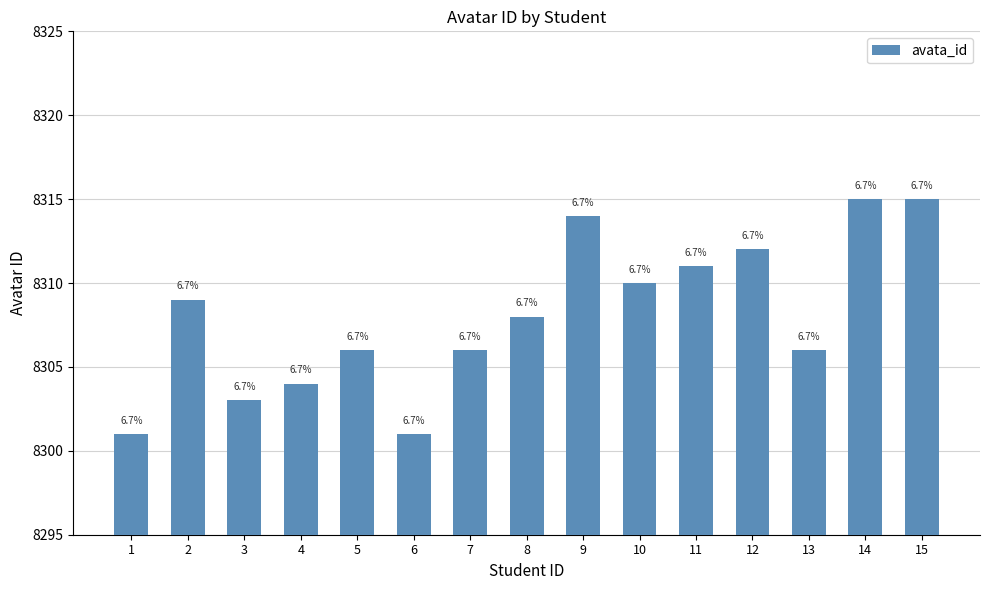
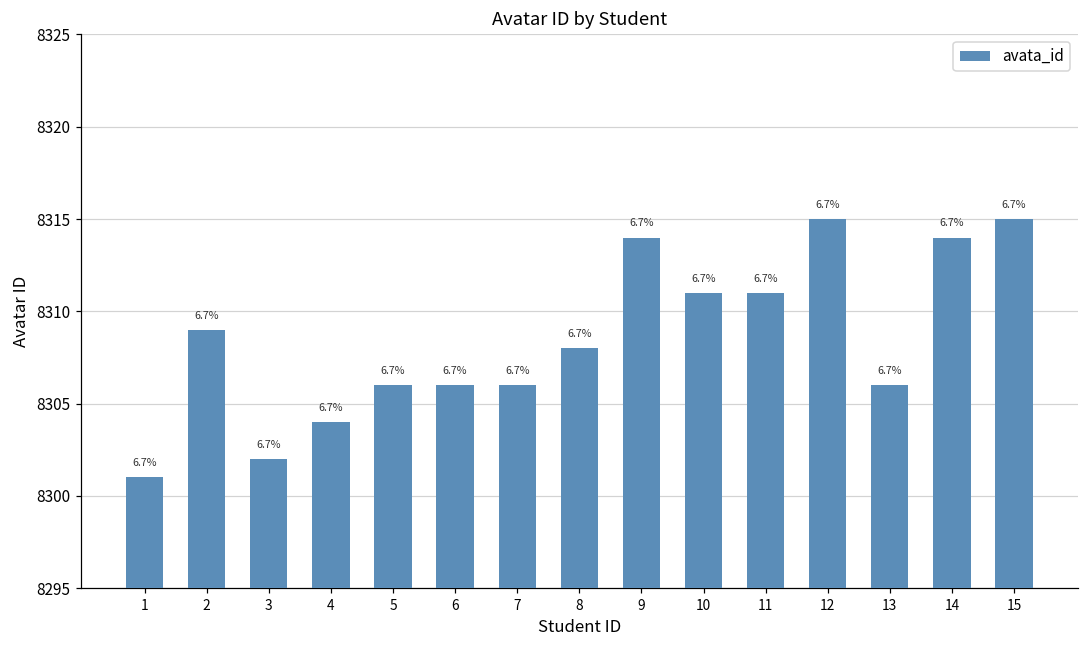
3: 8303 -> 8302
6: 8301 -> 8306
10: 8310 -> 8311
12: 8312 -> 8315
14: 8315 -> 8314
